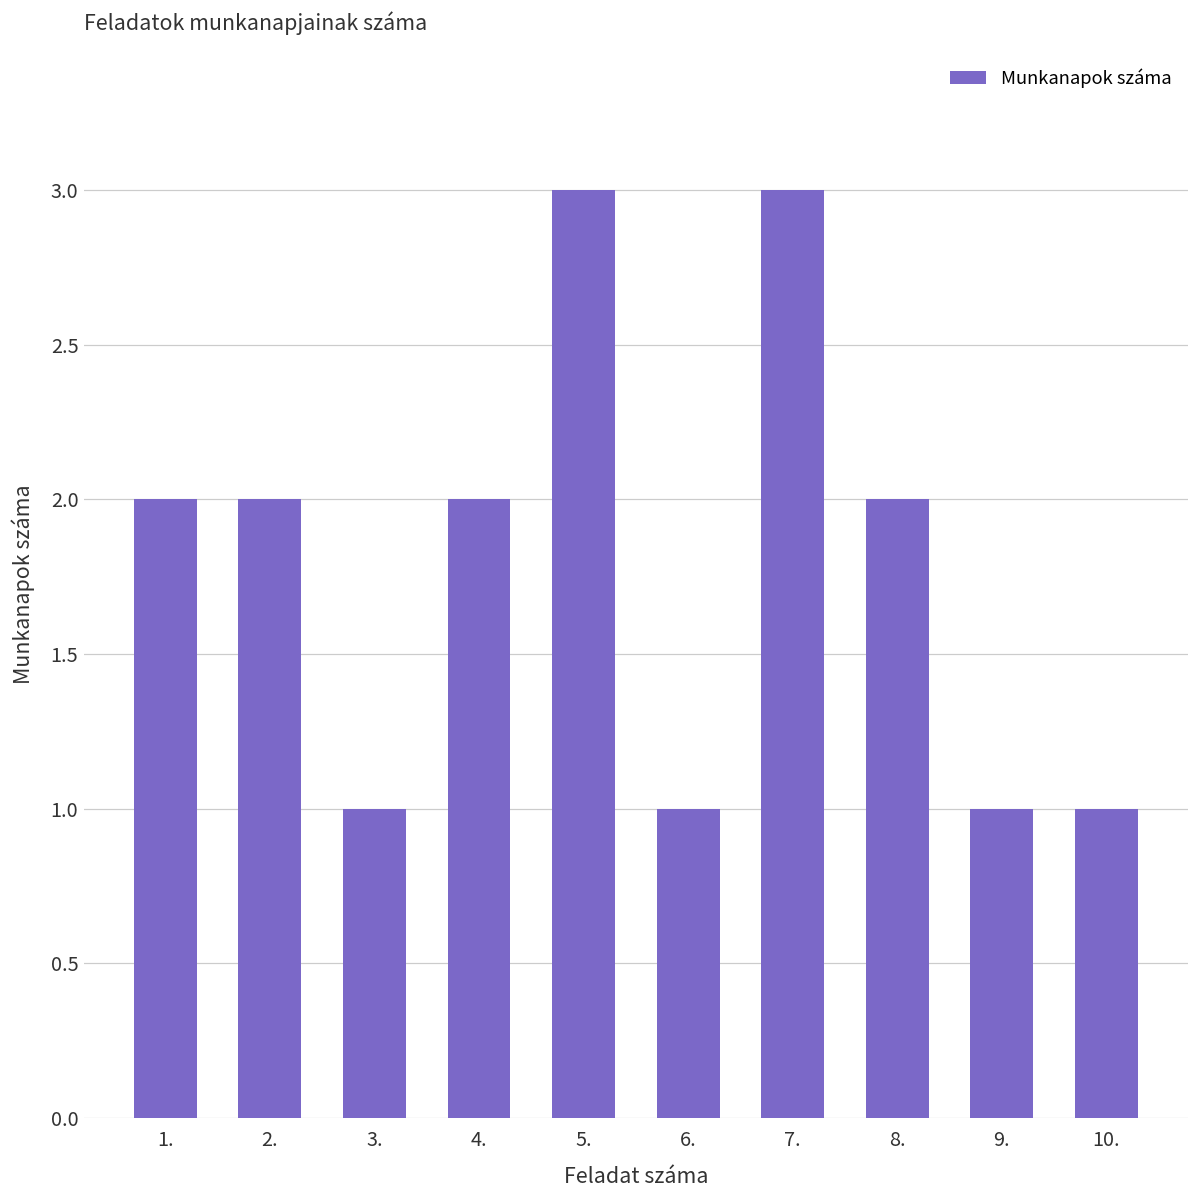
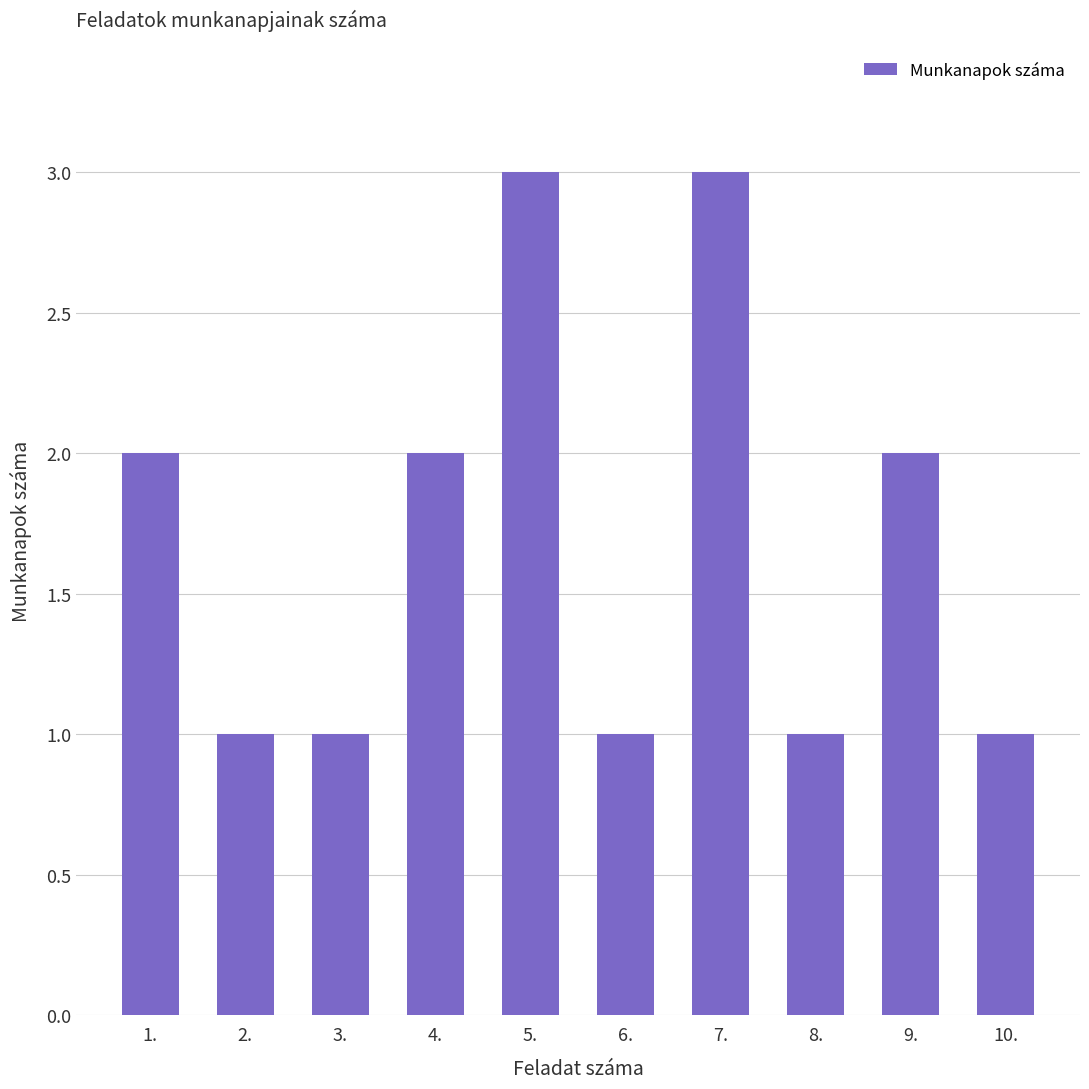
2.: 2 -> 1
8.: 2 -> 1
9.: 1 -> 2
